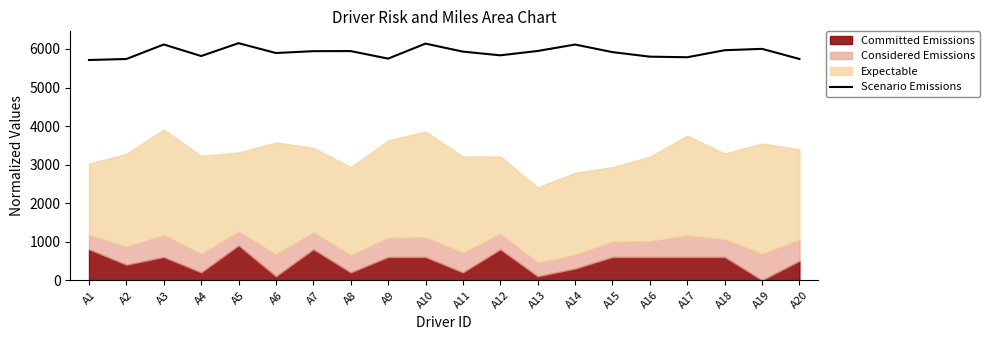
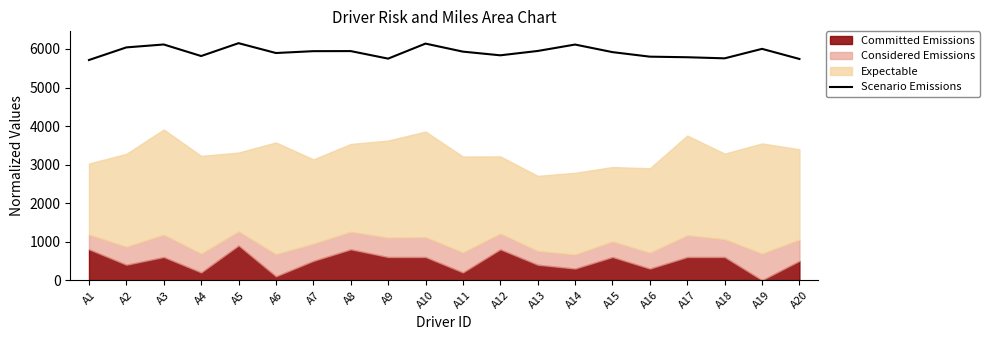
Scenario Emissions, A2: 5700 -> 6000
Committed Emissions, A7: 800 -> 500
Committed Emissions, A8: 200 -> 800
Committed Emissions, A13: 100 -> 400
Committed Emissions, A16: 600 -> 300
Scenario Emissions, A18: 6000 -> 5800
